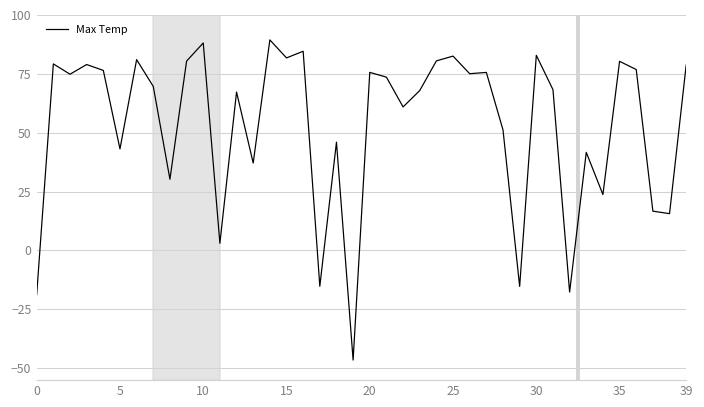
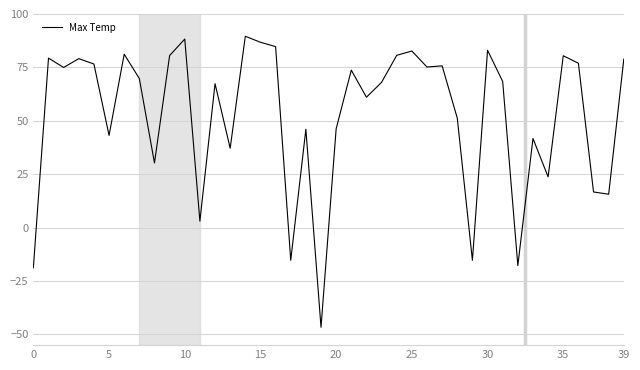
15: 82 -> 87
20: 76 -> 46
